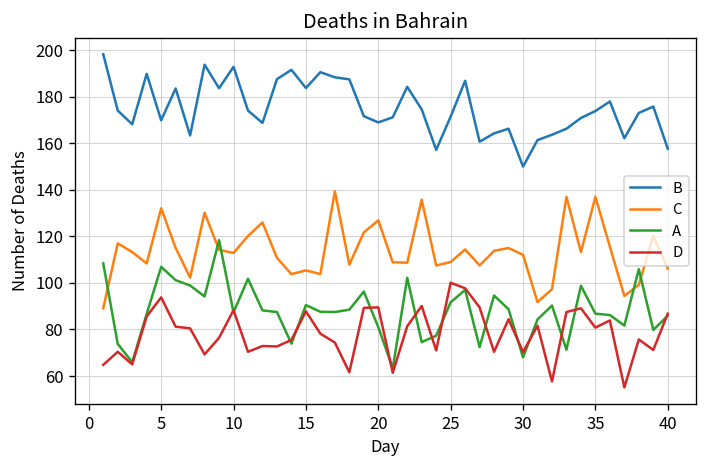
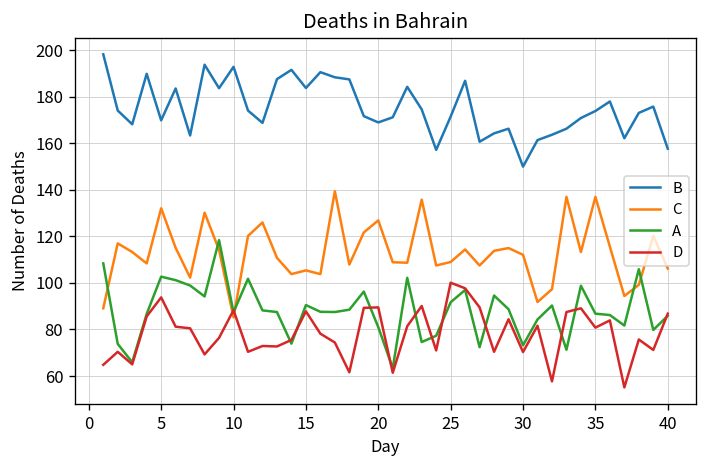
A, 5: 107 -> 103
C, 10: 113 -> 85
A, 30: 68 -> 73
